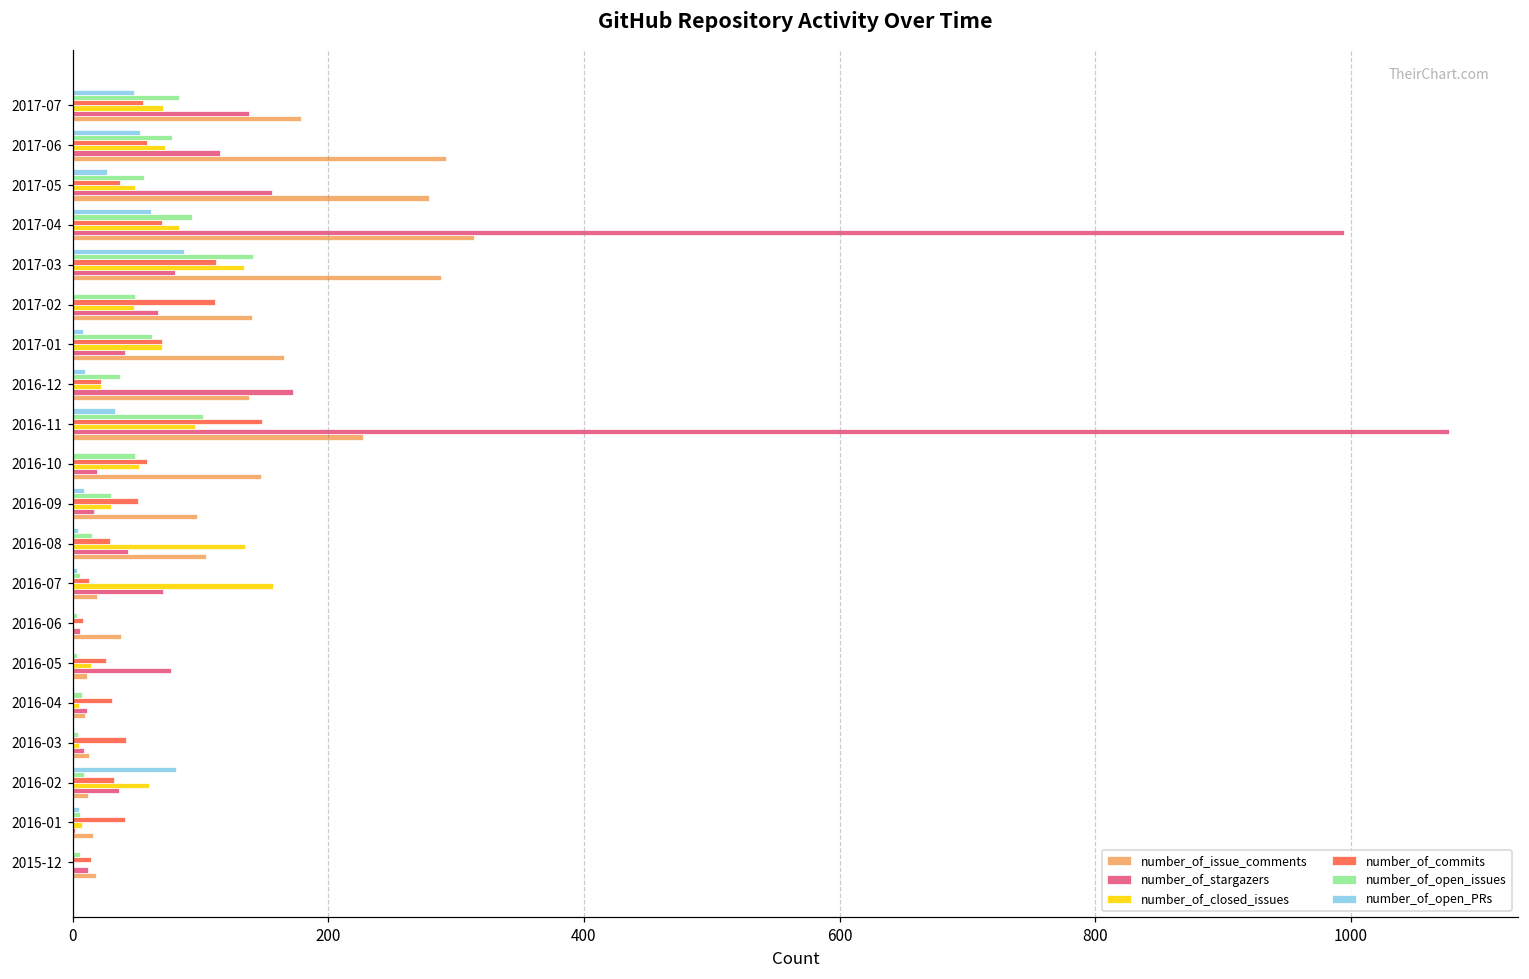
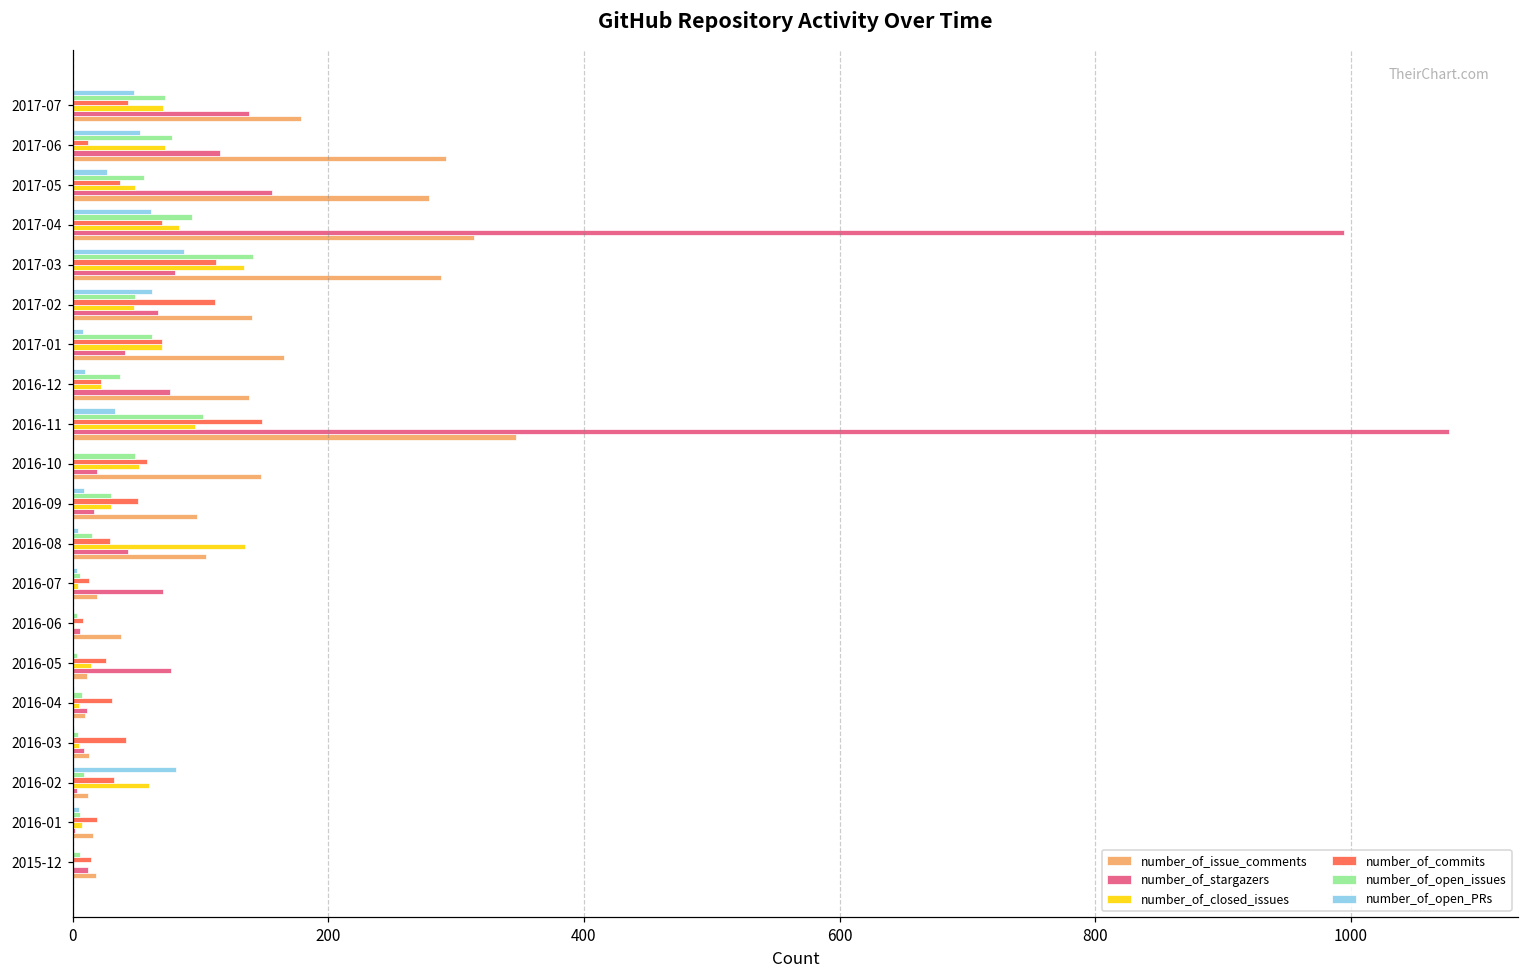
number_of_open_issues, 2017-07: 83 -> 72
number_of_commits, 2017-07: 55 -> 43
number_of_commits, 2017-06: 58 -> 12
number_of_open_PRs, 2017-02: 0 -> 62
number_of_stargazers, 2016-12: 172 -> 76
number_of_issue_comments, 2016-11: 227 -> 347
number_of_closed_issues, 2016-07: 157 -> 4
number_of_stargazers, 2016-02: 36 -> 3
number_of_commits, 2016-01: 41 -> 19
